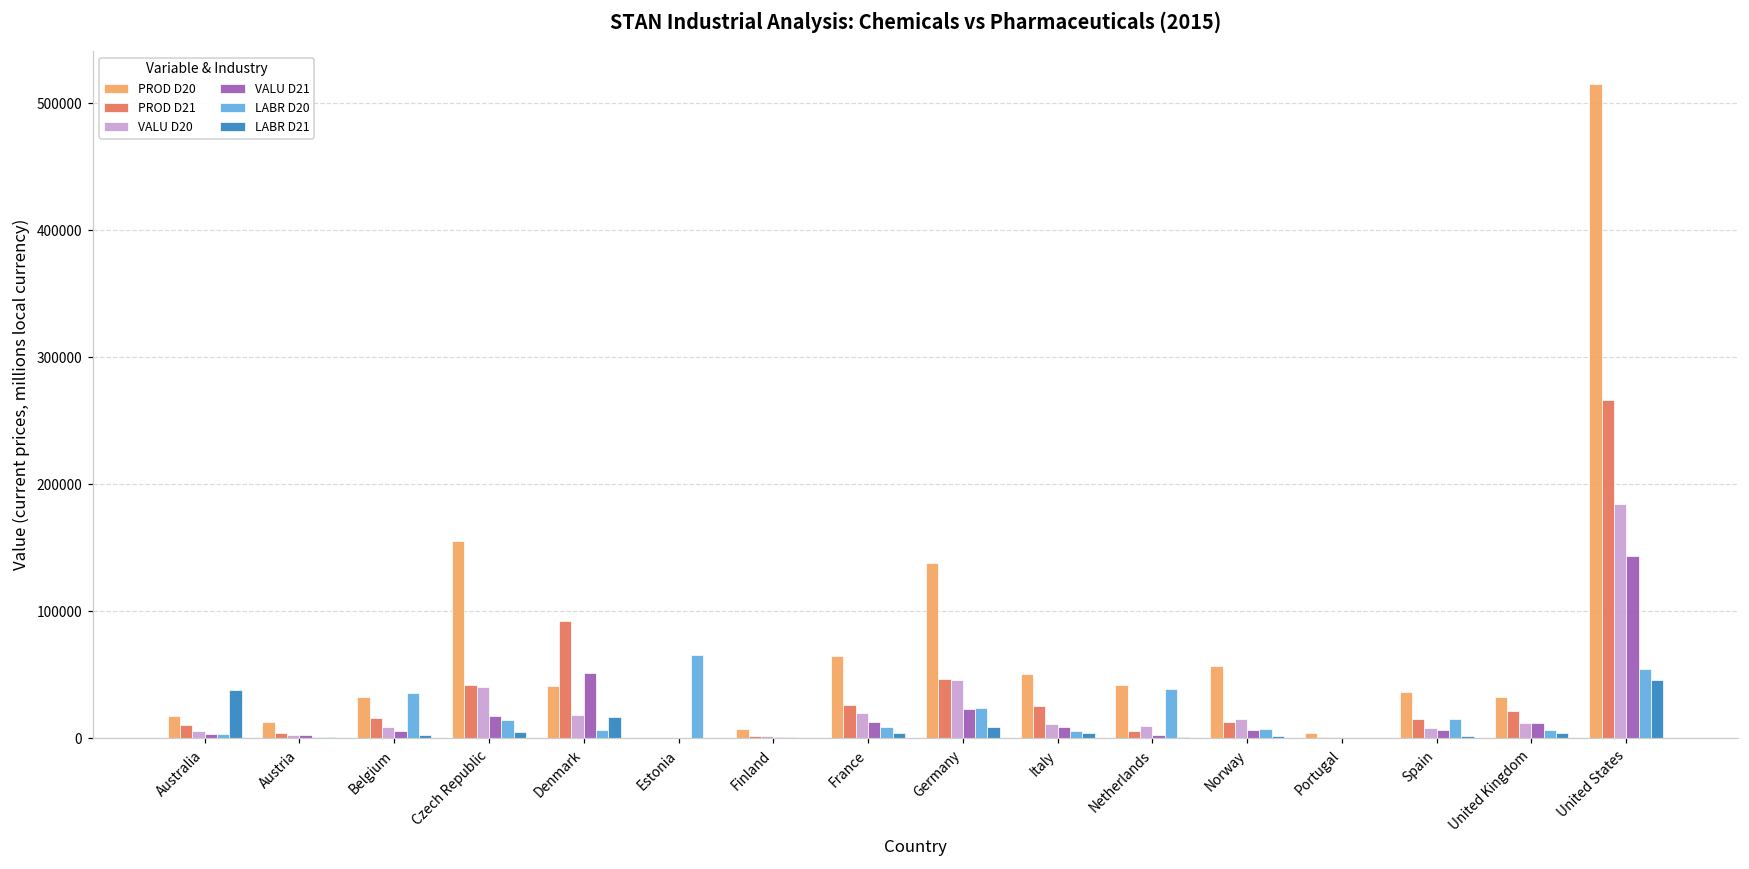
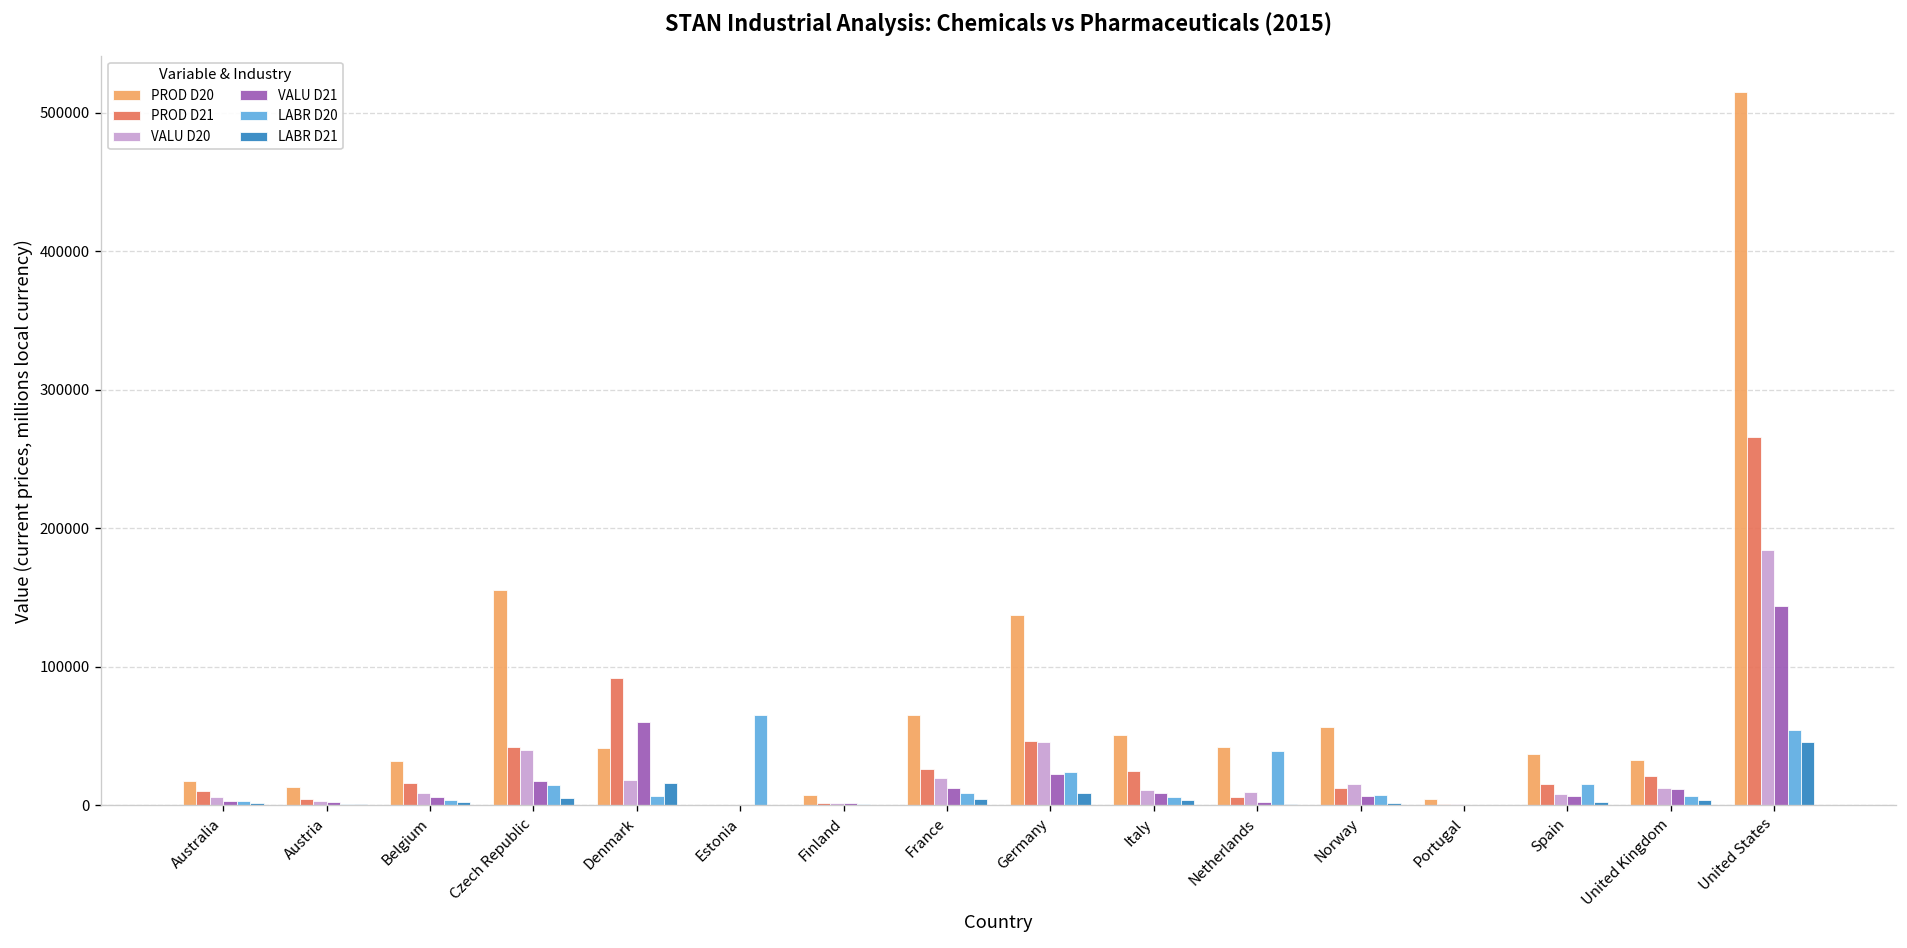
LABR D21, Australia: 38000 -> 1000
LABR D20, Belgium: 36000 -> 4000
VALU D21, Denmark: 51000 -> 60000
